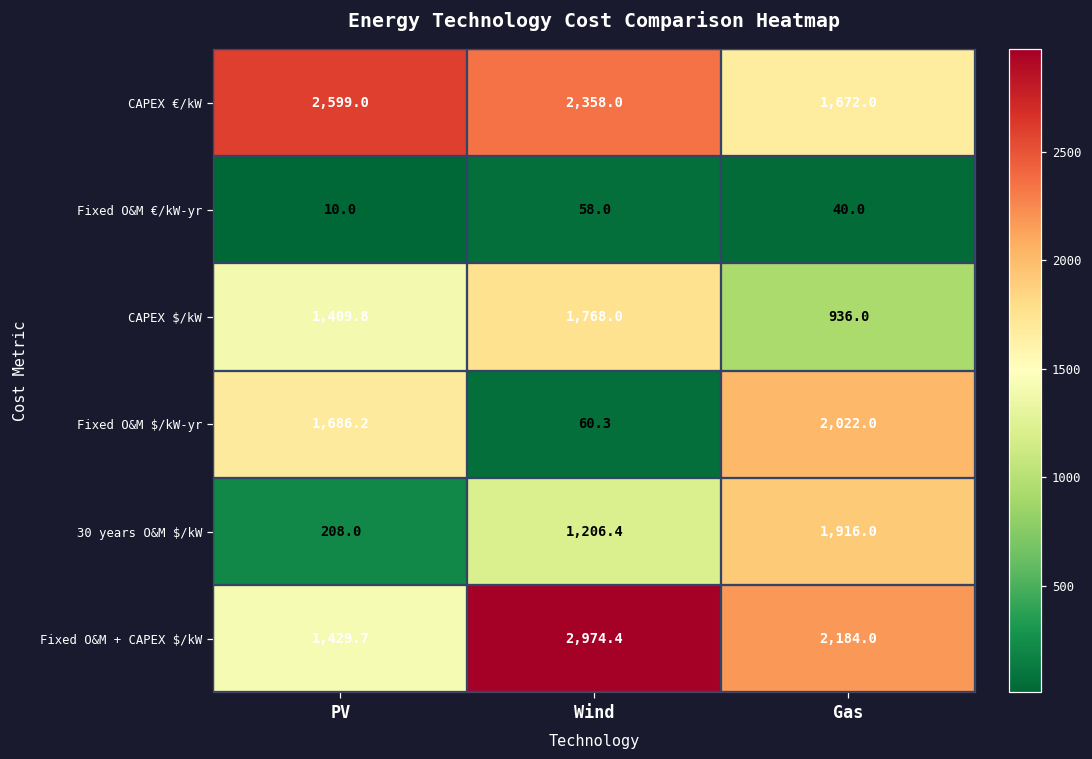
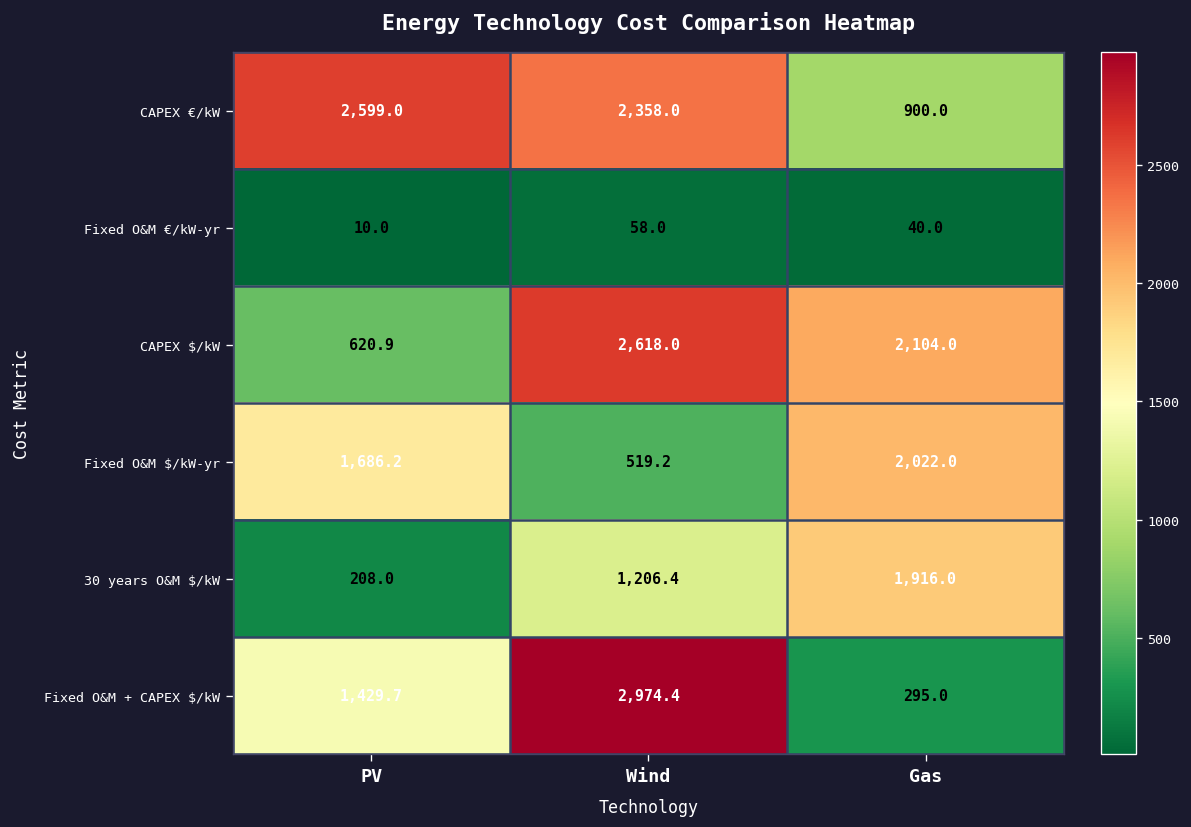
CAPEX €/kW, Gas: 1,672.0 -> 900.0
CAPEX $/kW, PV: 1,409.8 -> 620.9
CAPEX $/kW, Wind: 1,768.0 -> 2,618.0
CAPEX $/kW, Gas: 936.0 -> 2,104.0
Fixed O&M $/kW-yr, Wind: 60.3 -> 519.2
Fixed O&M + CAPEX $/kW, Gas: 2,184.0 -> 295.0
